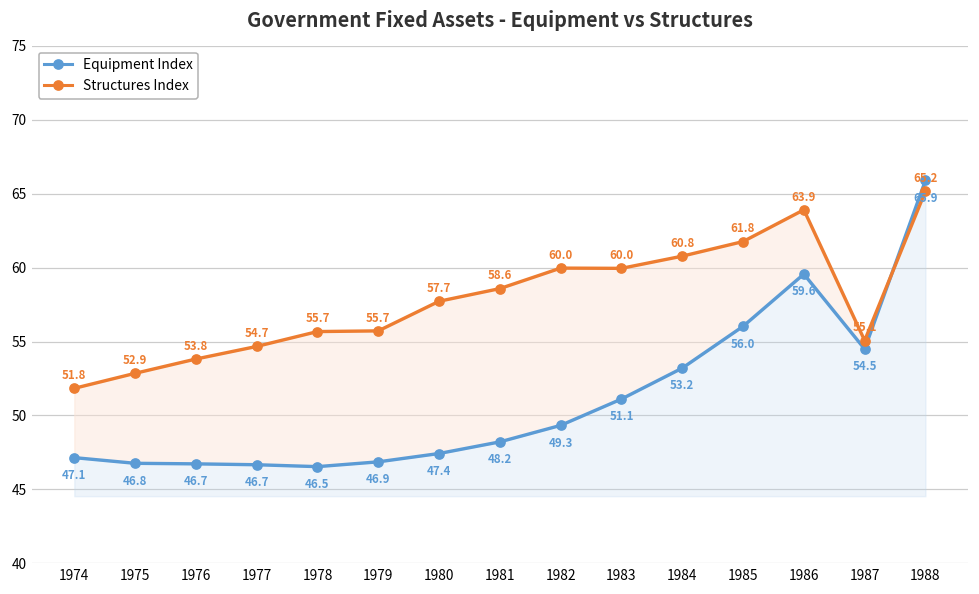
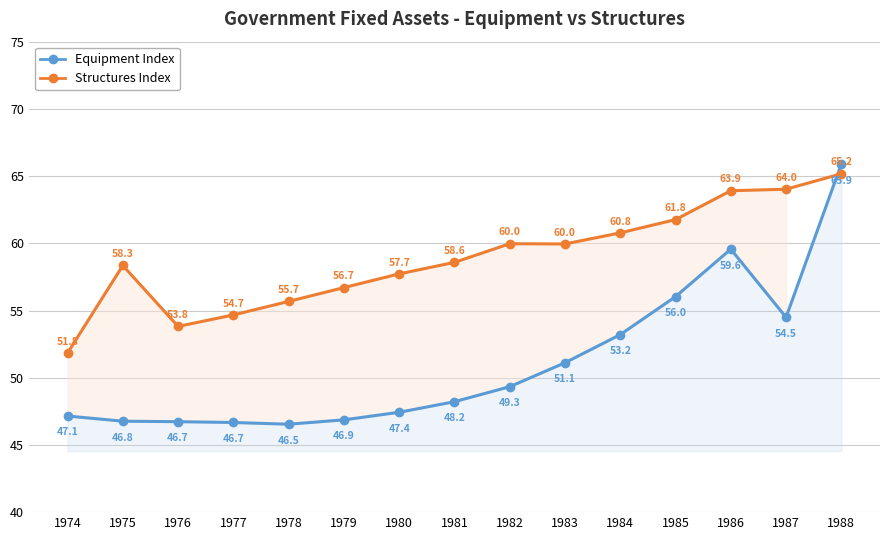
Structures Index, 1975: 52.9 -> 58.3
Structures Index, 1979: 55.7 -> 56.7
Structures Index, 1987: 55.1 -> 64.0
